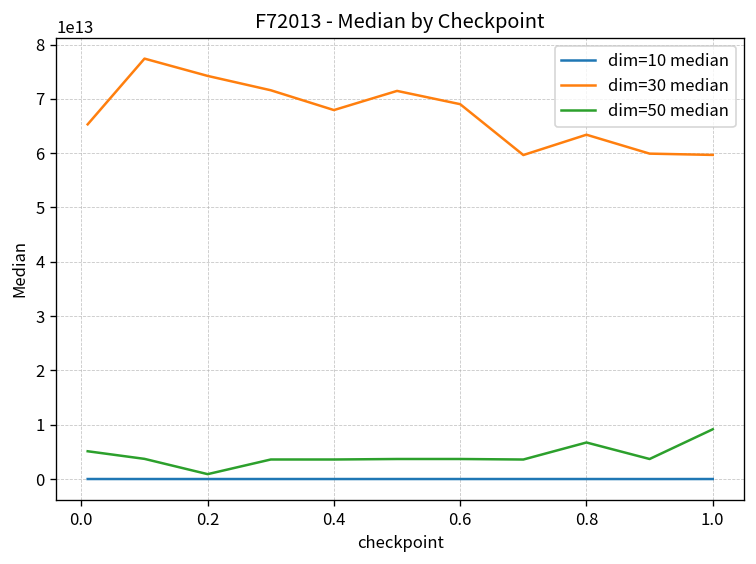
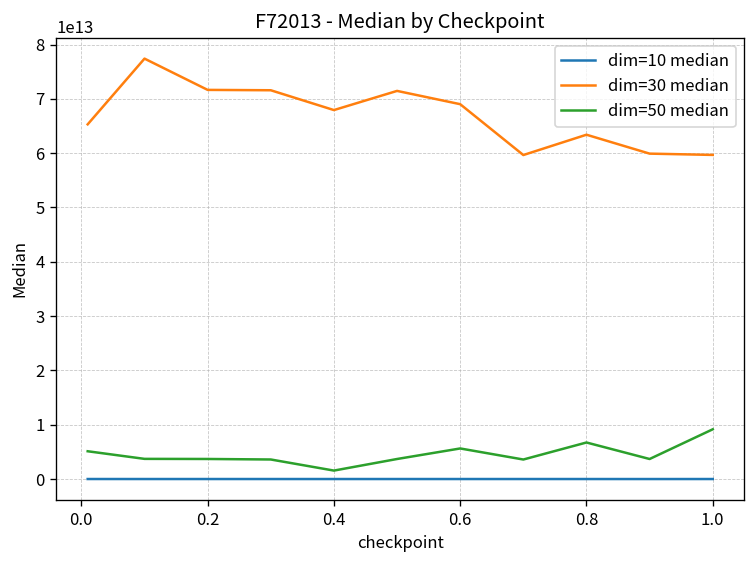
dim=30 median, 0.2: 74000000000000 -> 72000000000000
dim=50 median, 0.2: 1000000000000 -> 4000000000000
dim=50 median, 0.4: 4000000000000 -> 2000000000000
dim=50 median, 0.6: 4000000000000 -> 6000000000000
